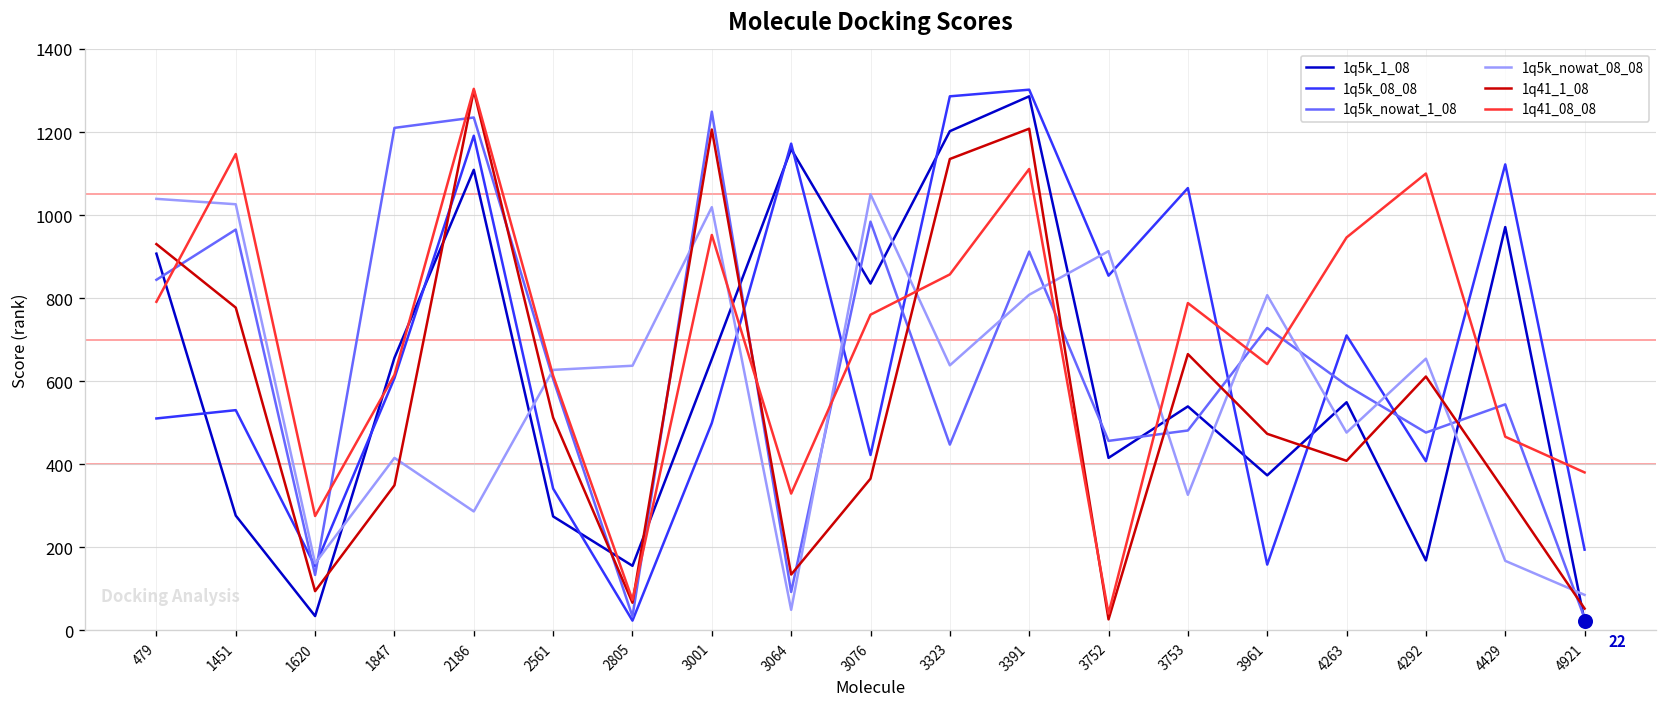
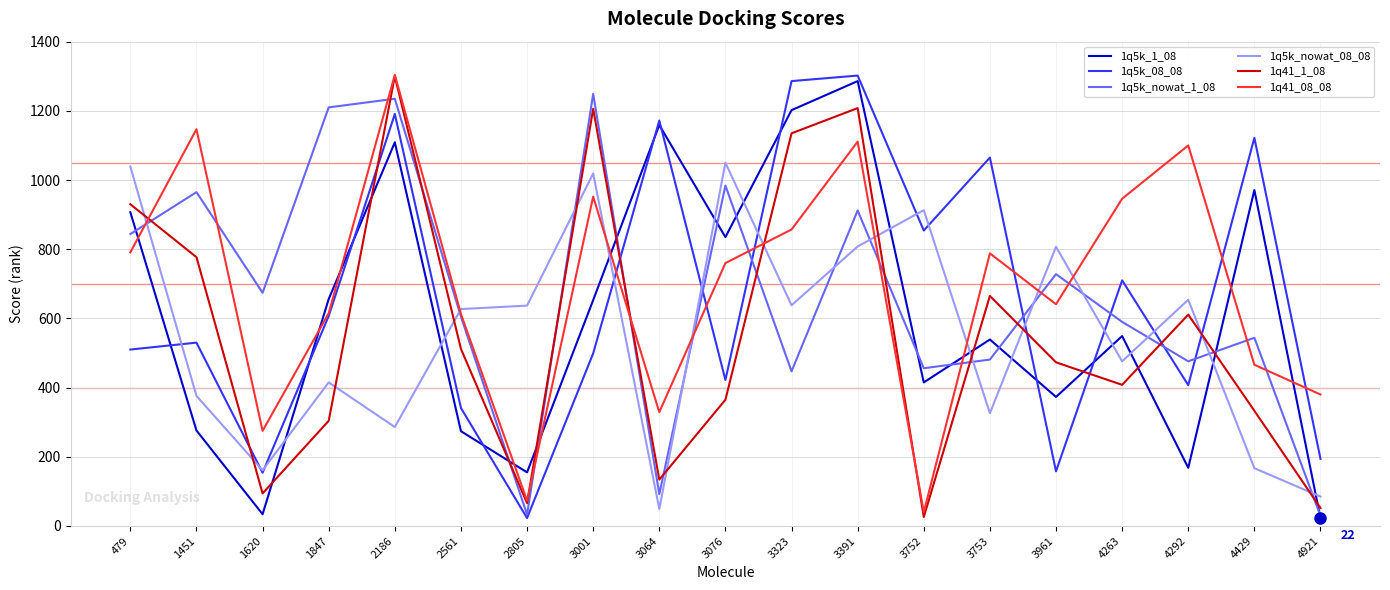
1q5k_nowat_08_08, 1451: 1030 -> 380
1q5k_nowat_1_08, 1620: 130 -> 670
1q41_1_08, 1847: 350 -> 300
